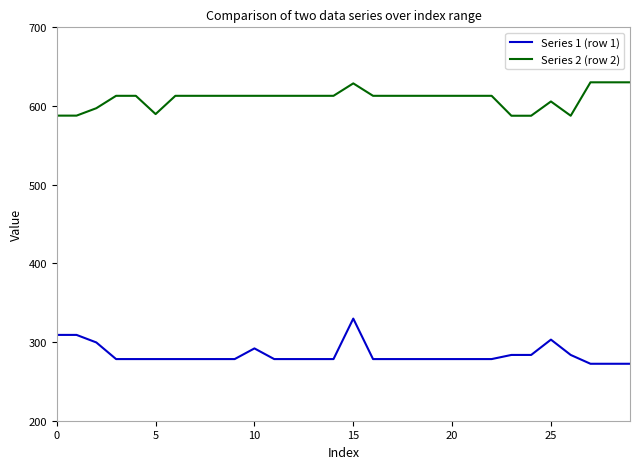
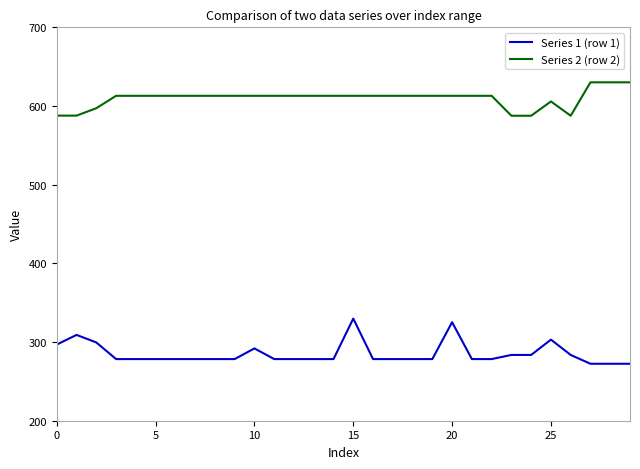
Series 1 (row 1), 0: 310 -> 300
Series 2 (row 2), 5: 590 -> 610
Series 2 (row 2), 15: 630 -> 610
Series 1 (row 1), 20: 280 -> 330
